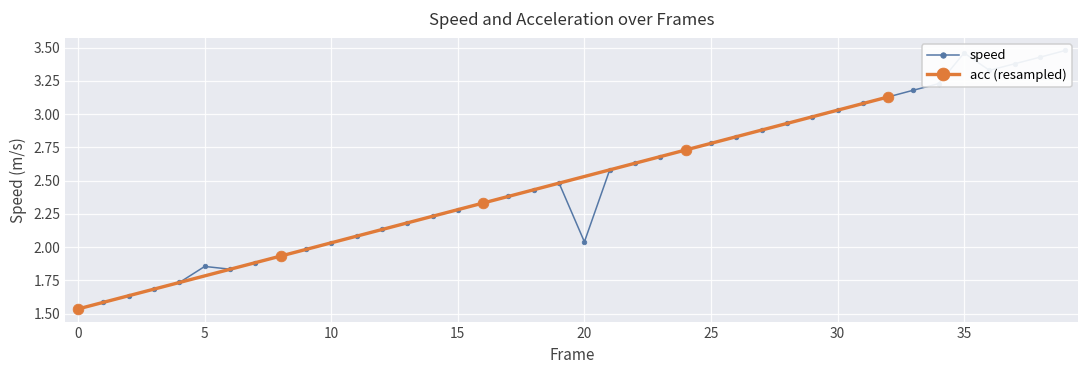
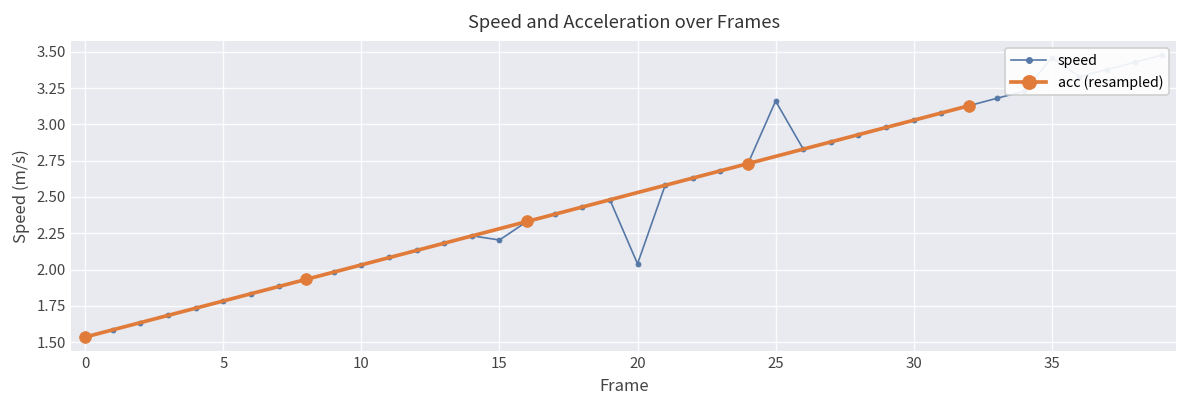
speed, 5: 1.85 -> 1.78
speed, 15: 2.28 -> 2.20
speed, 25: 2.78 -> 3.16
